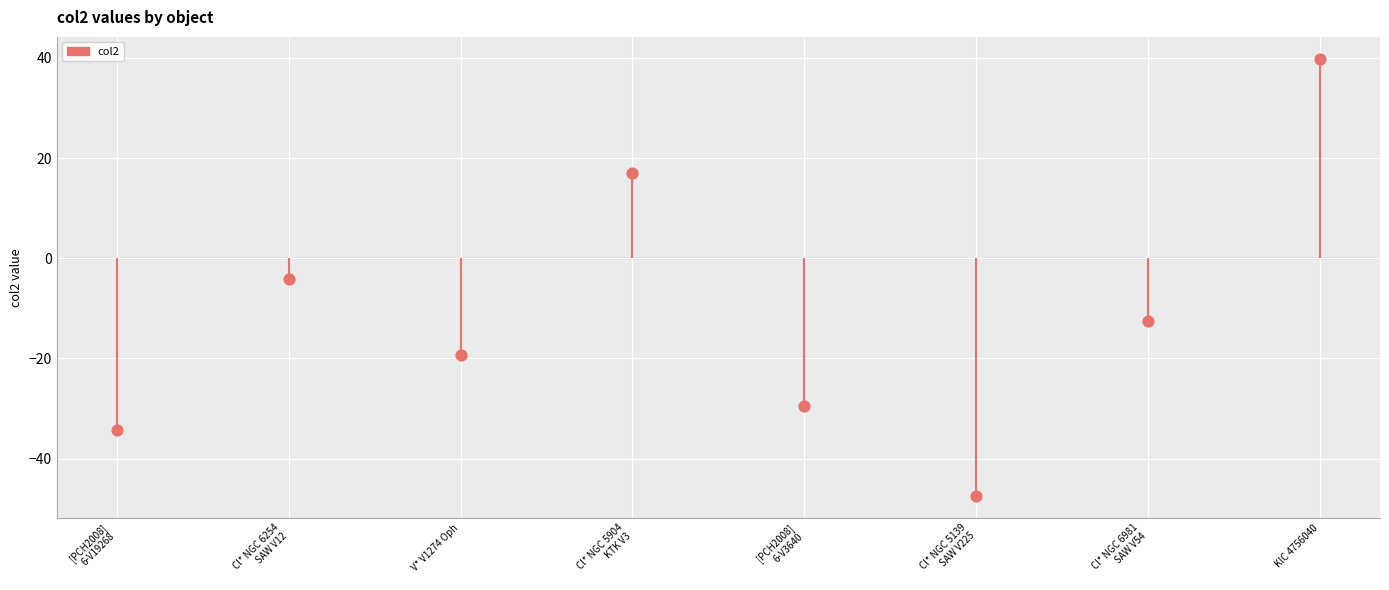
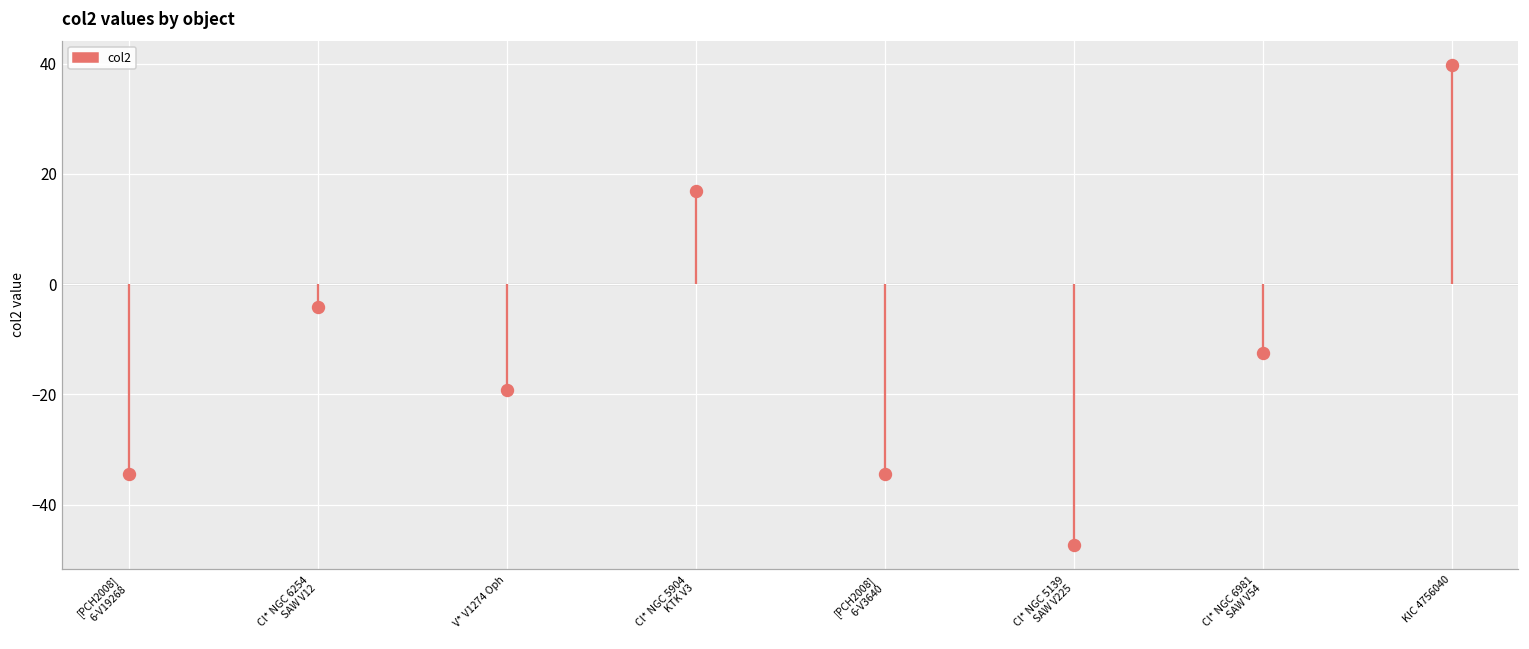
[PCH2008] 6-V3640: -30 -> -34
